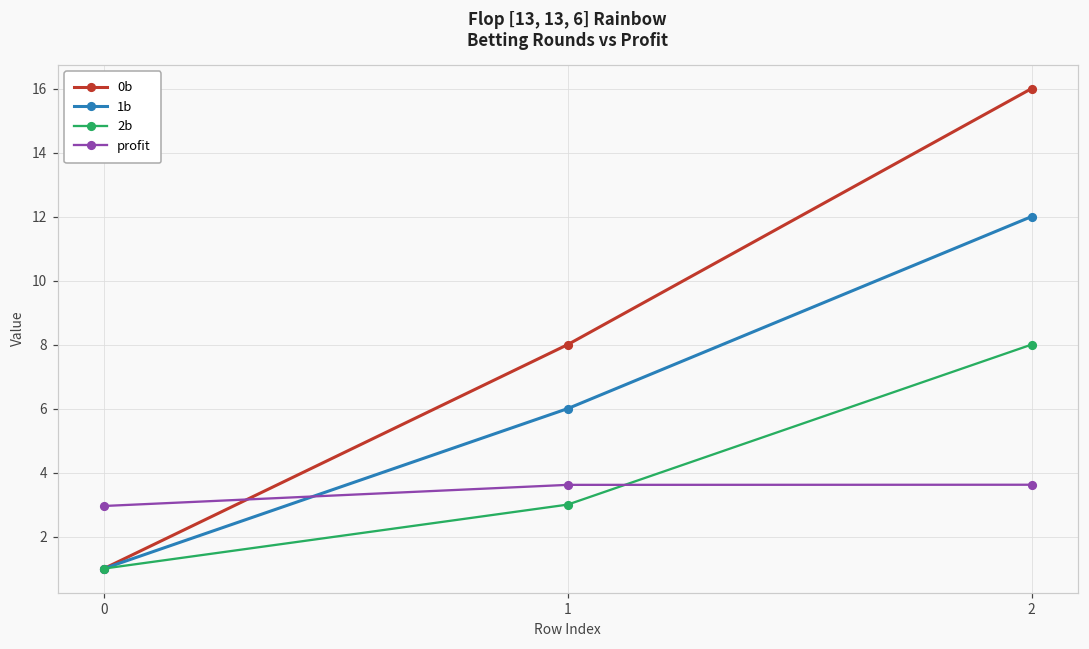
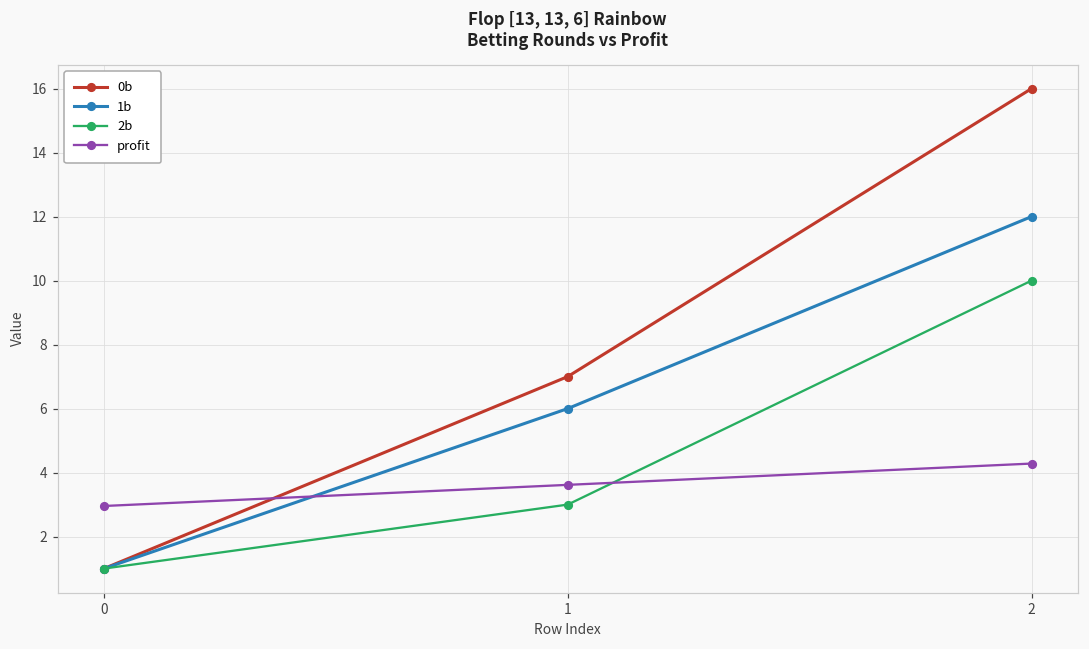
0b, 1: 8 -> 7
2b, 2: 8 -> 10
profit, 2: 3.6 -> 4.3
